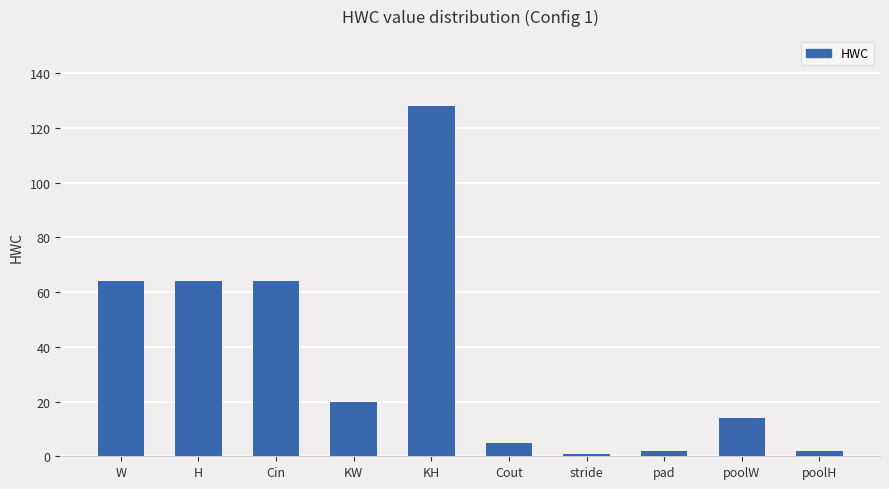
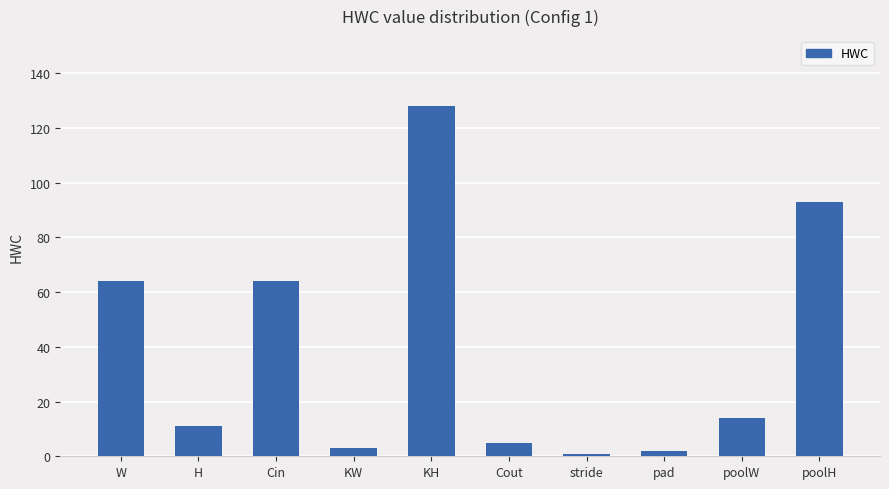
H: 64 -> 11
KW: 20 -> 3
poolH: 2 -> 93
